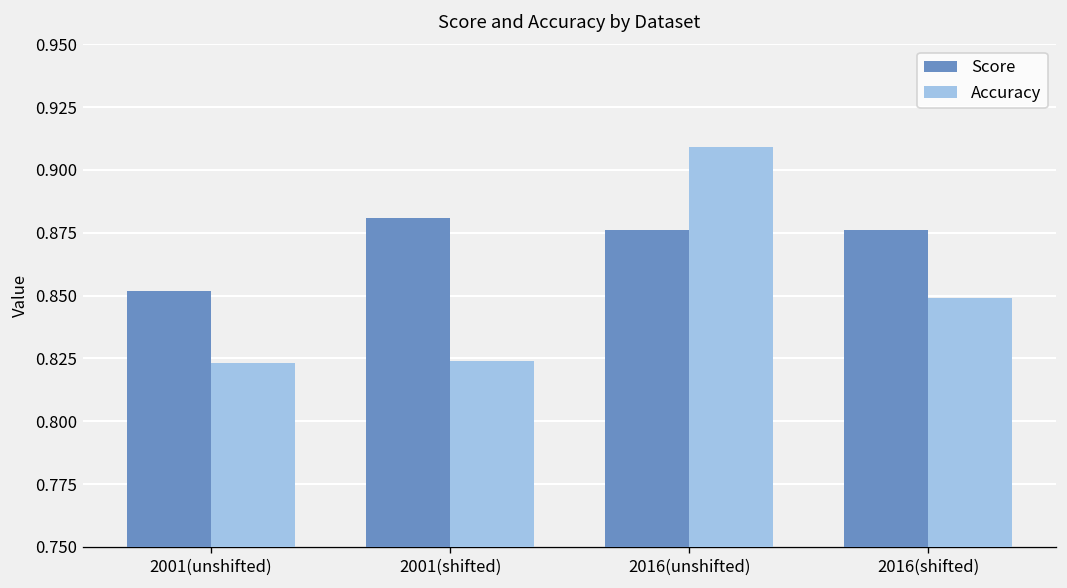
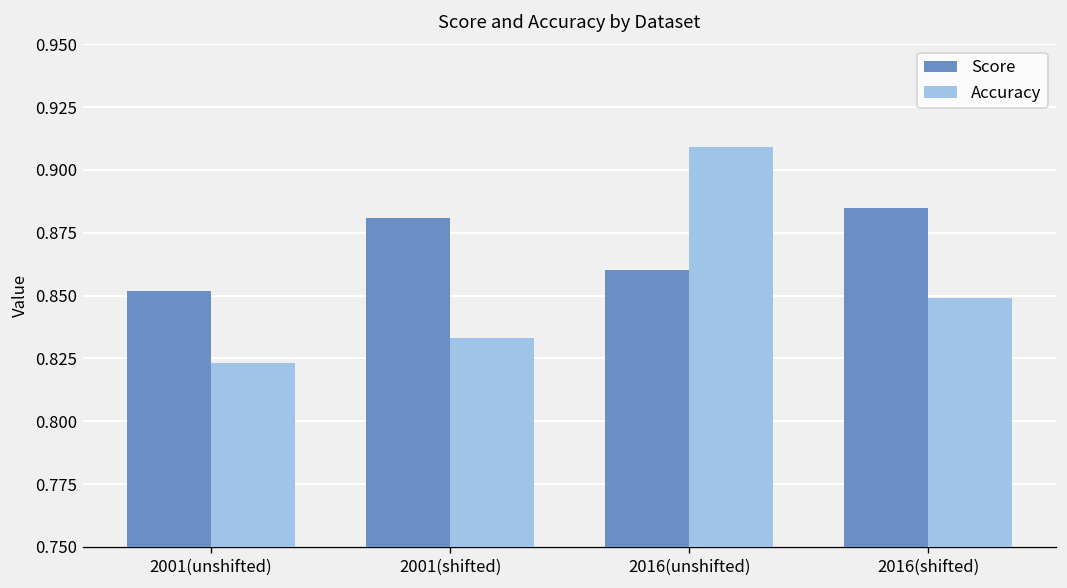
Accuracy, 2001(shifted): 0.824 -> 0.833
Score, 2016(unshifted): 0.876 -> 0.860
Score, 2016(shifted): 0.876 -> 0.885
